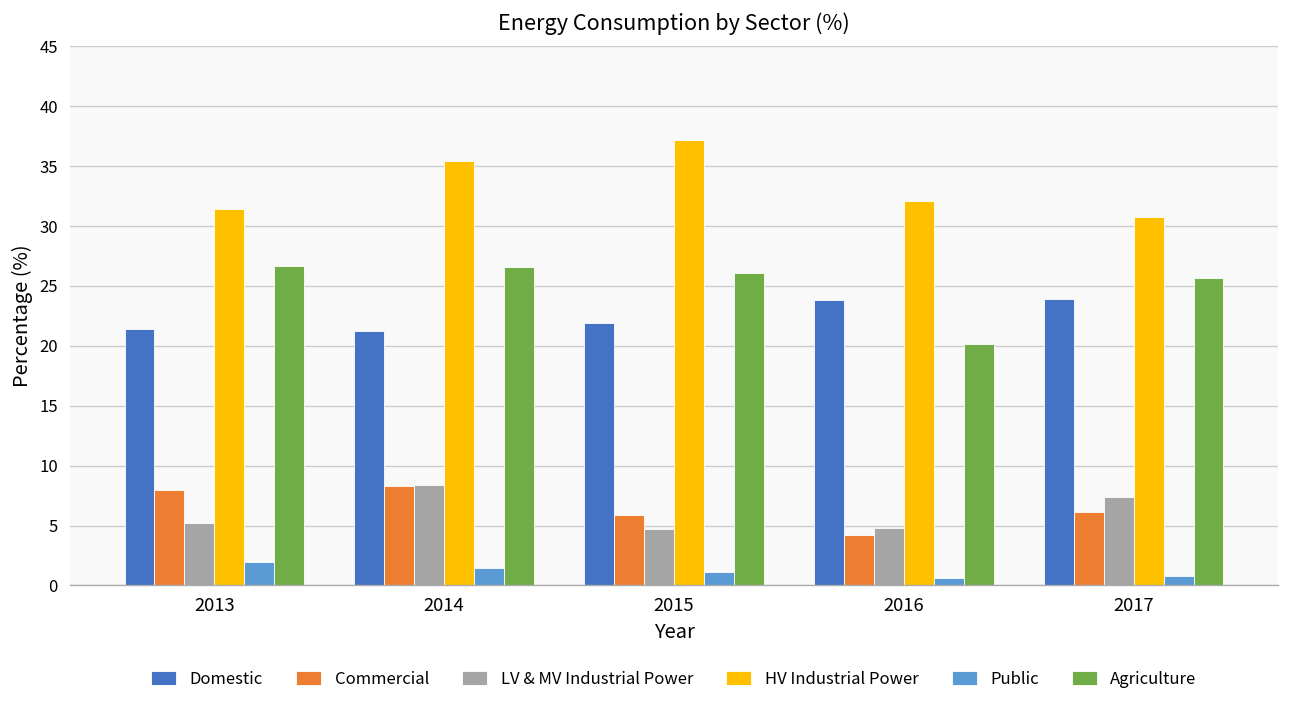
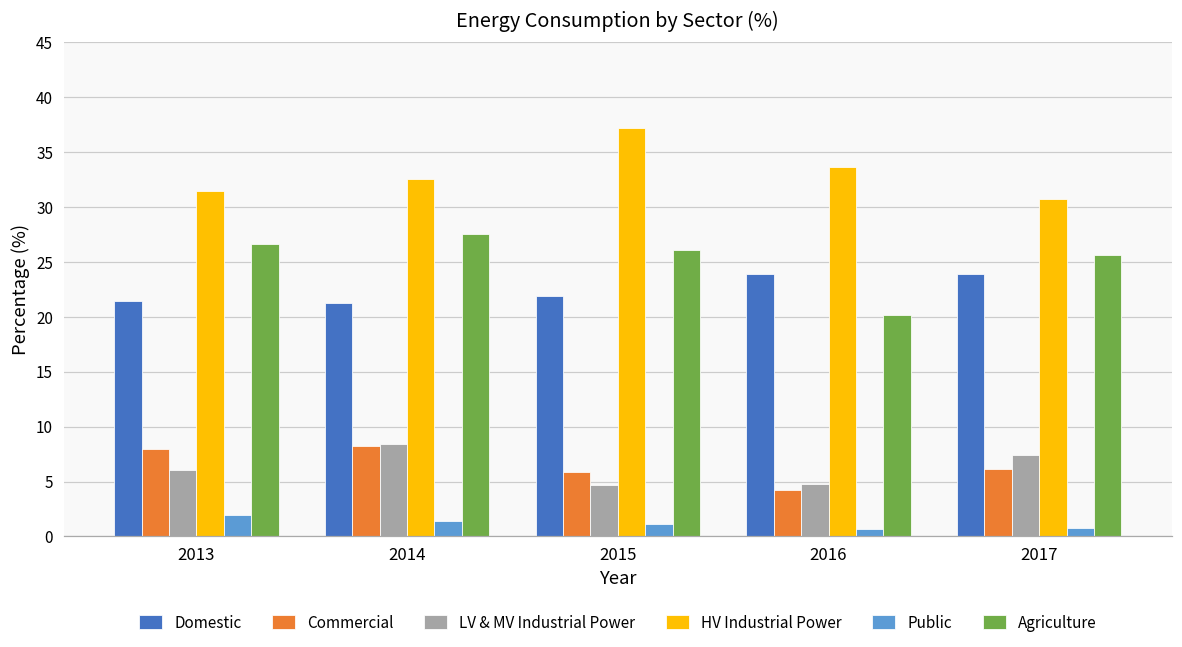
LV & MV Industrial Power, 2013: 5 -> 6
HV Industrial Power, 2014: 35 -> 33
Agriculture, 2014: 27 -> 28
HV Industrial Power, 2016: 32 -> 34
